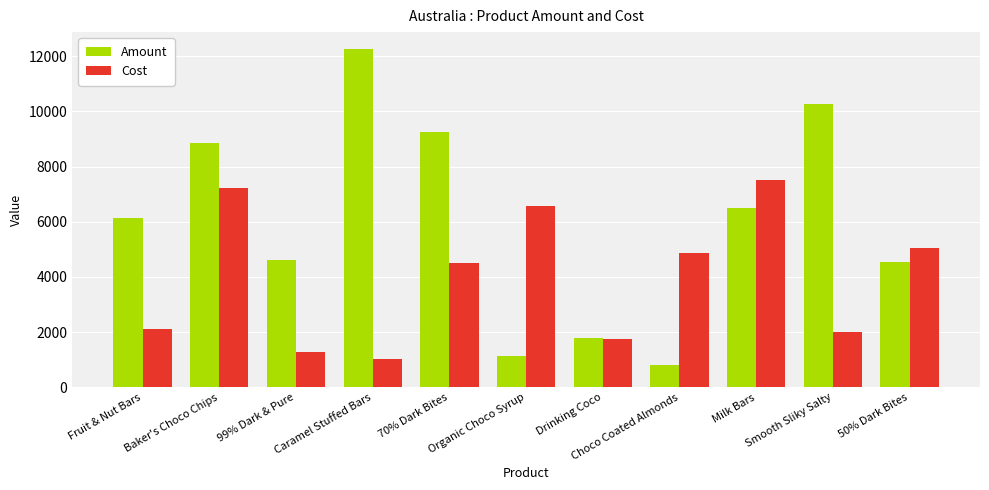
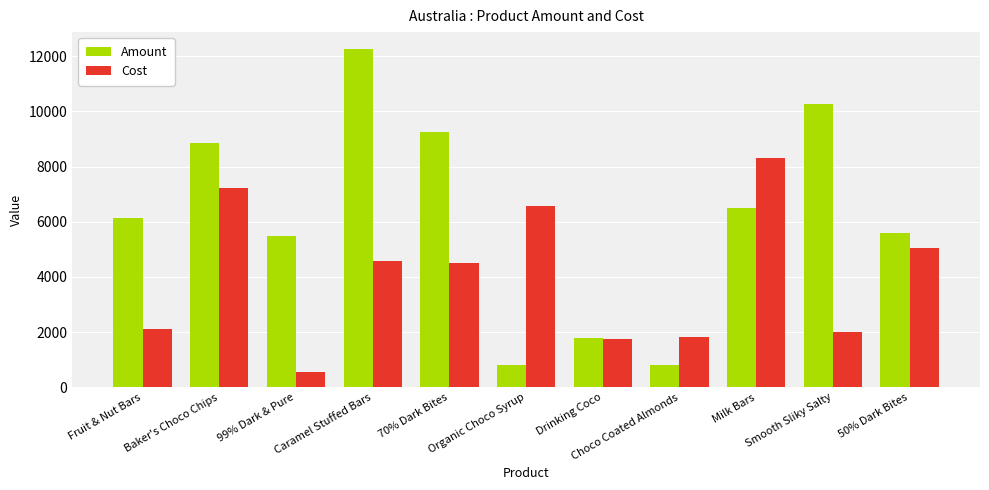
Amount, 99% Dark & Pure: 4600 -> 5500
Cost, 99% Dark & Pure: 1300 -> 500
Cost, Caramel Stuffed Bars: 1000 -> 4600
Amount, Organic Choco Syrup: 1100 -> 800
Cost, Choco Coated Almonds: 4900 -> 1800
Cost, Milk Bars: 7500 -> 8300
Amount, 50% Dark Bites: 4500 -> 5600
